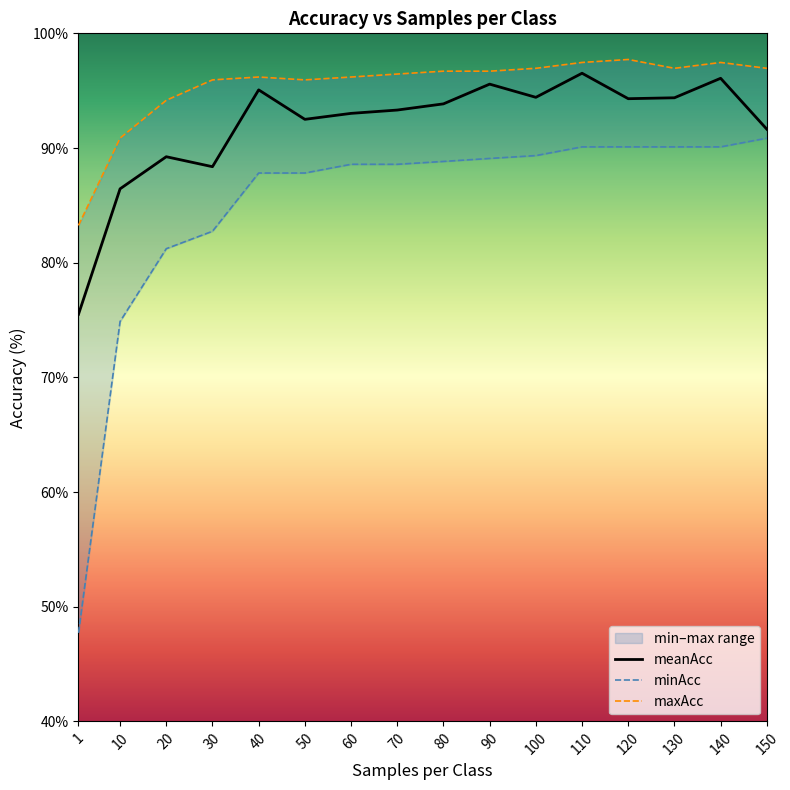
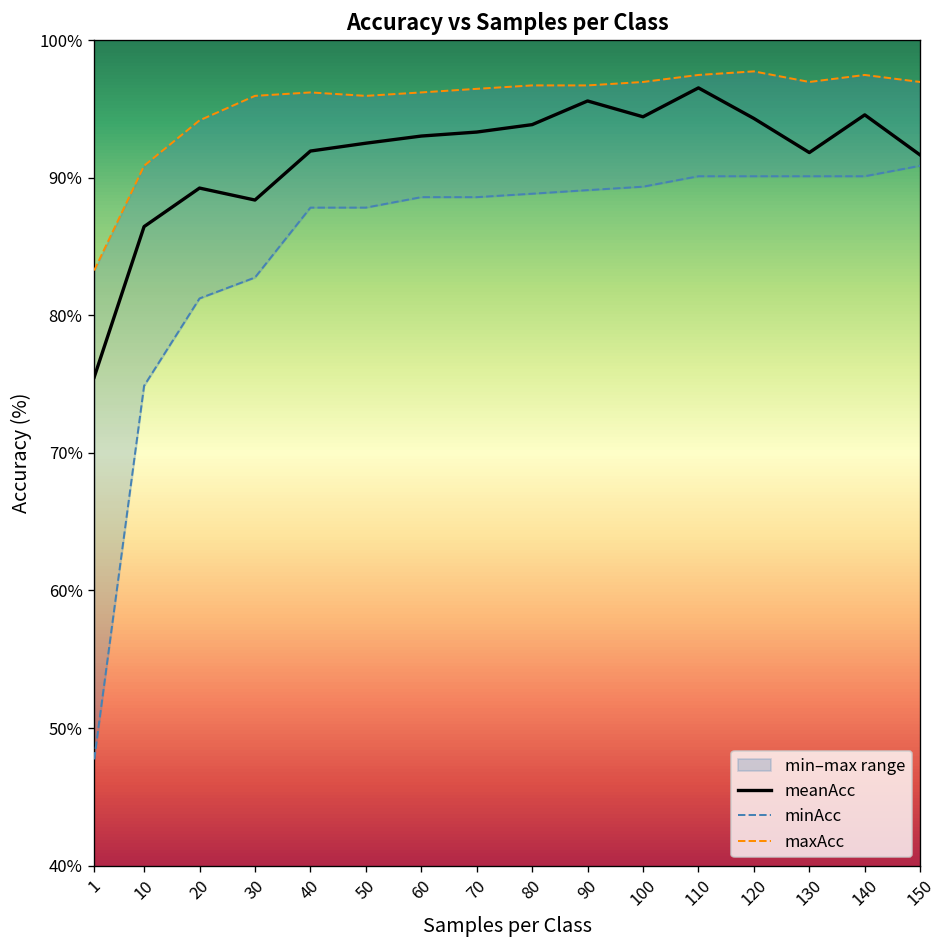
meanAcc, 40: 95.1% -> 91.9%
meanAcc, 130: 94.4% -> 91.8%
meanAcc, 140: 96.1% -> 94.6%
